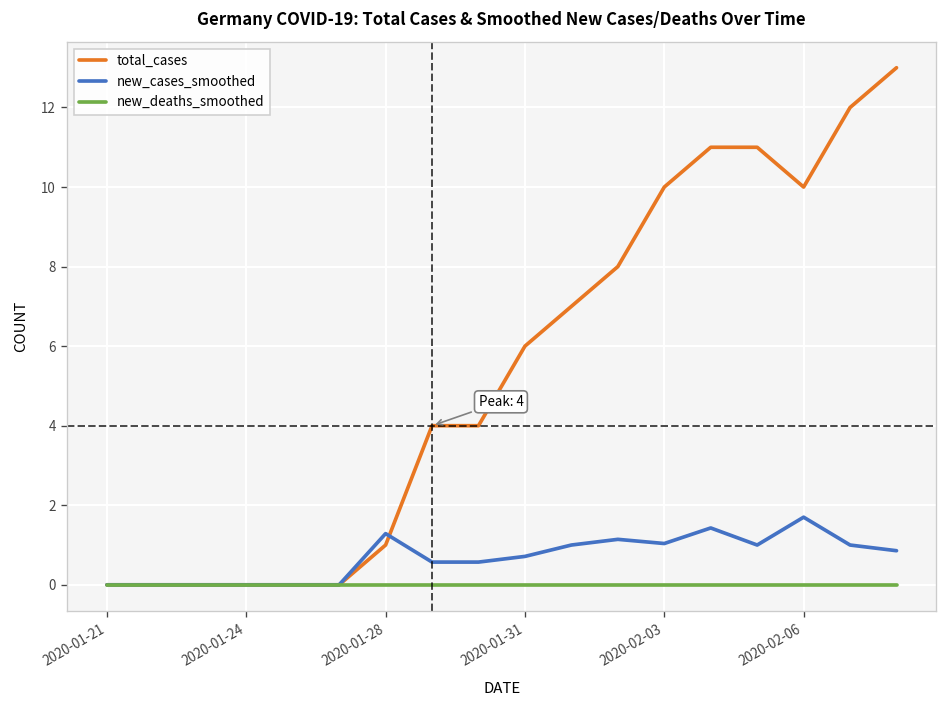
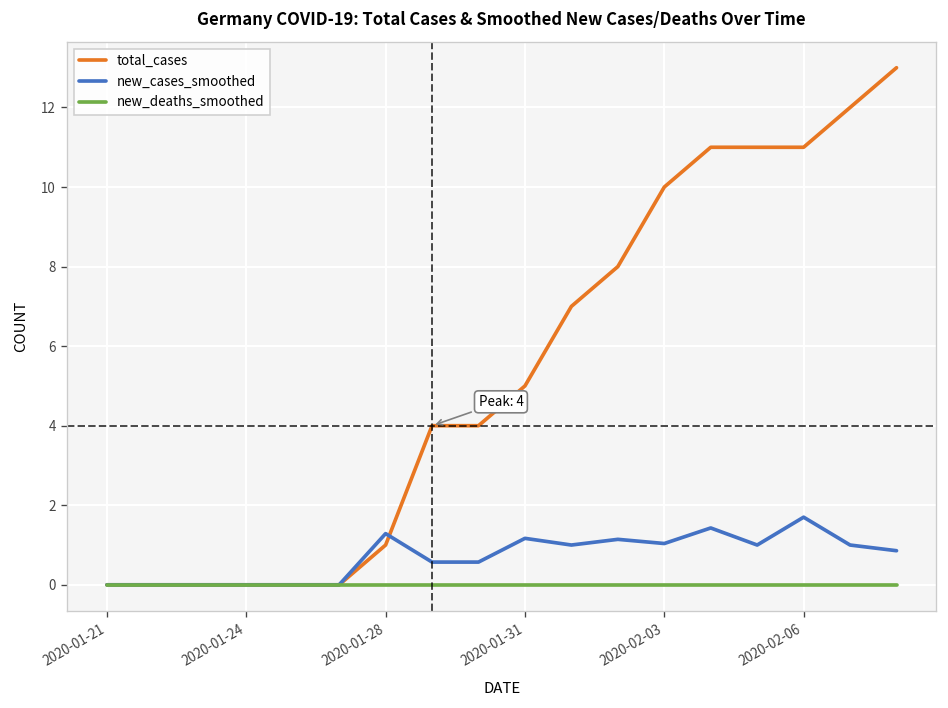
total_cases, 2020-01-31: 6 -> 5
new_cases_smoothed, 2020-01-31: 0.7 -> 1.2
total_cases, 2020-02-06: 10 -> 11
